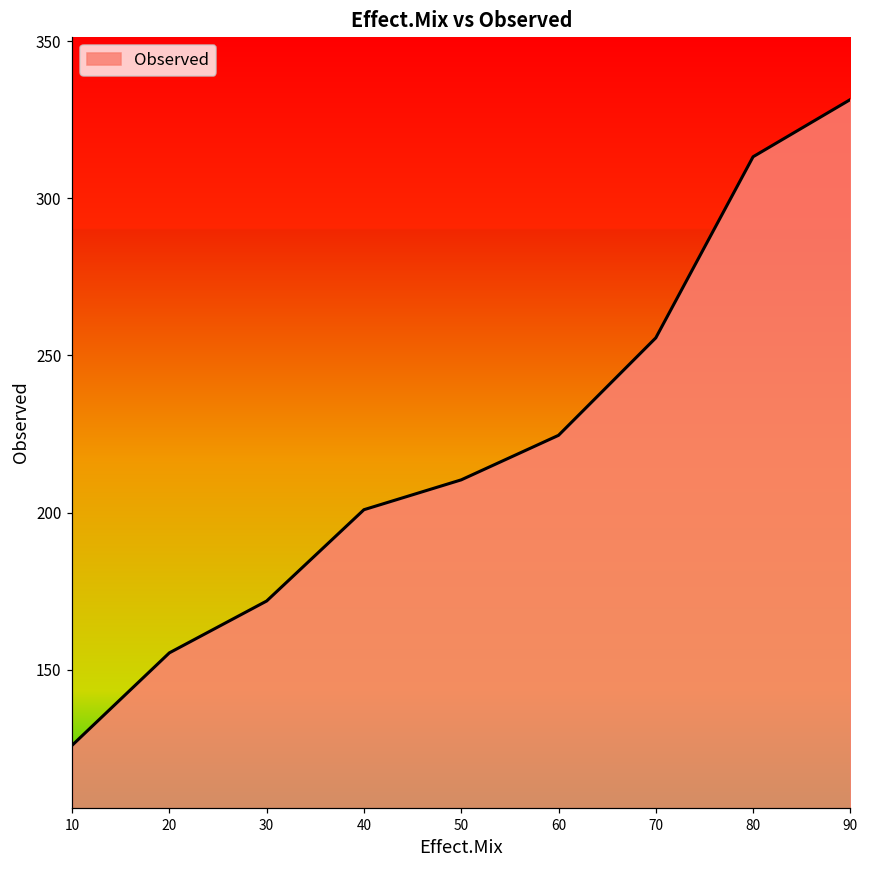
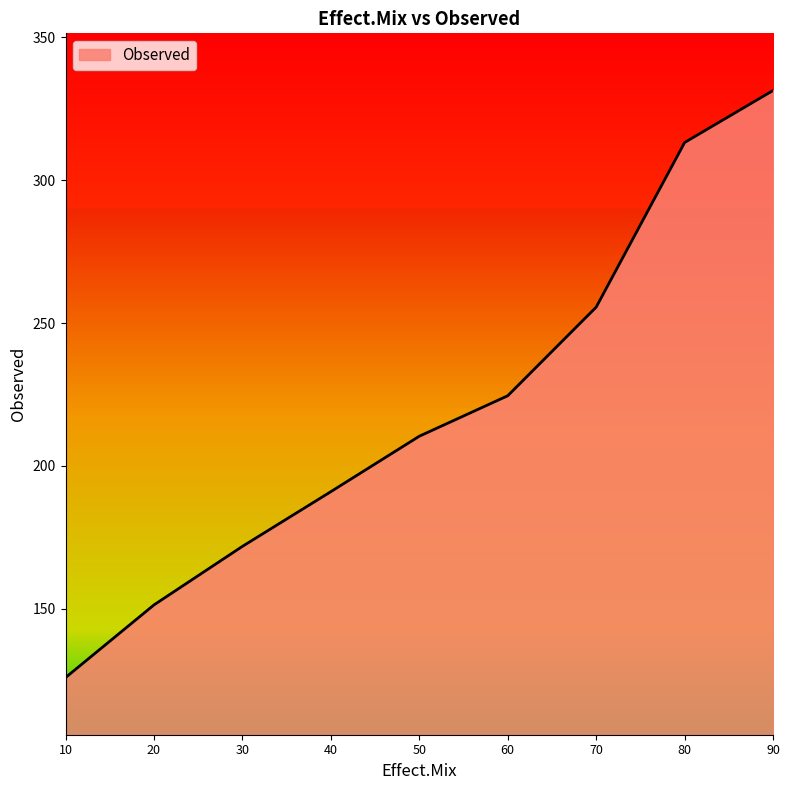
20: 155 -> 151
40: 201 -> 191
